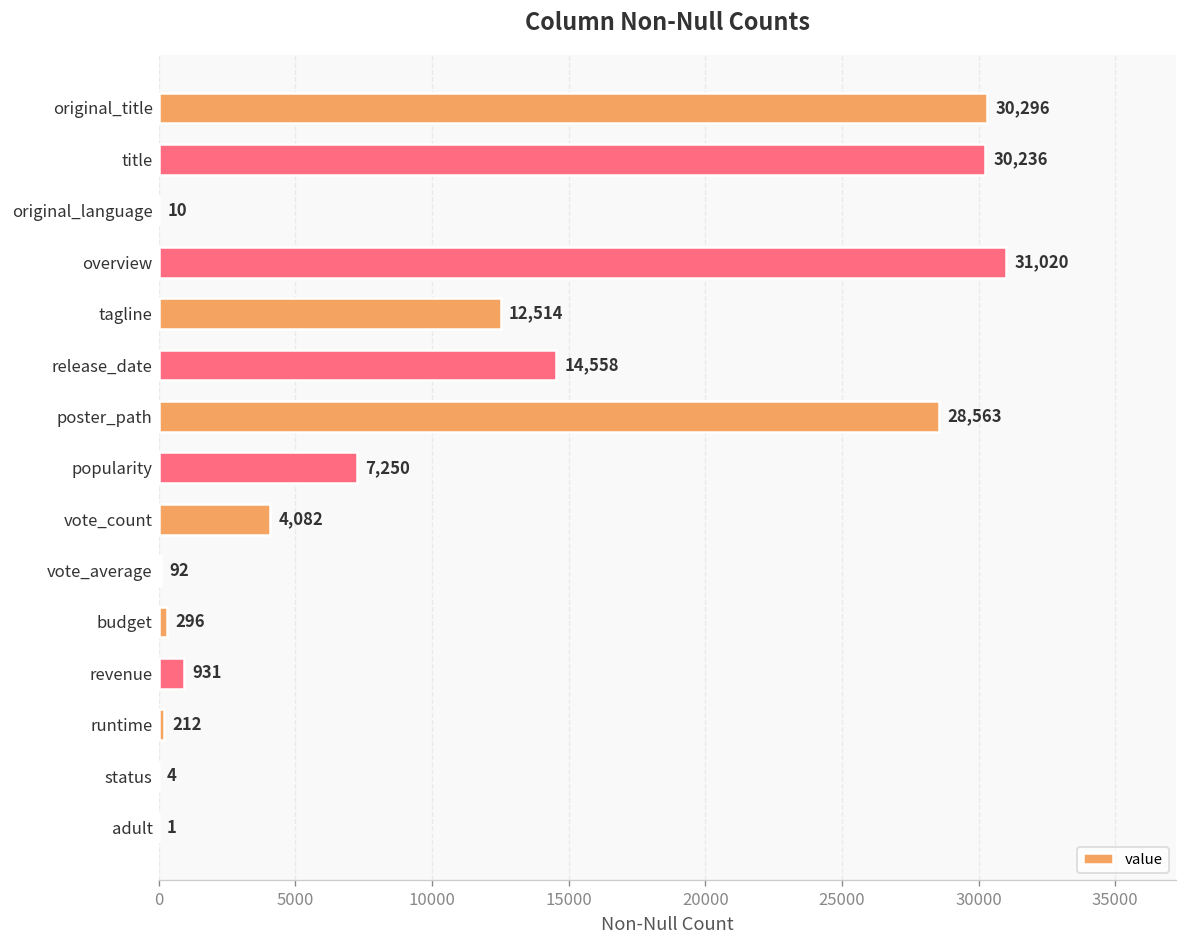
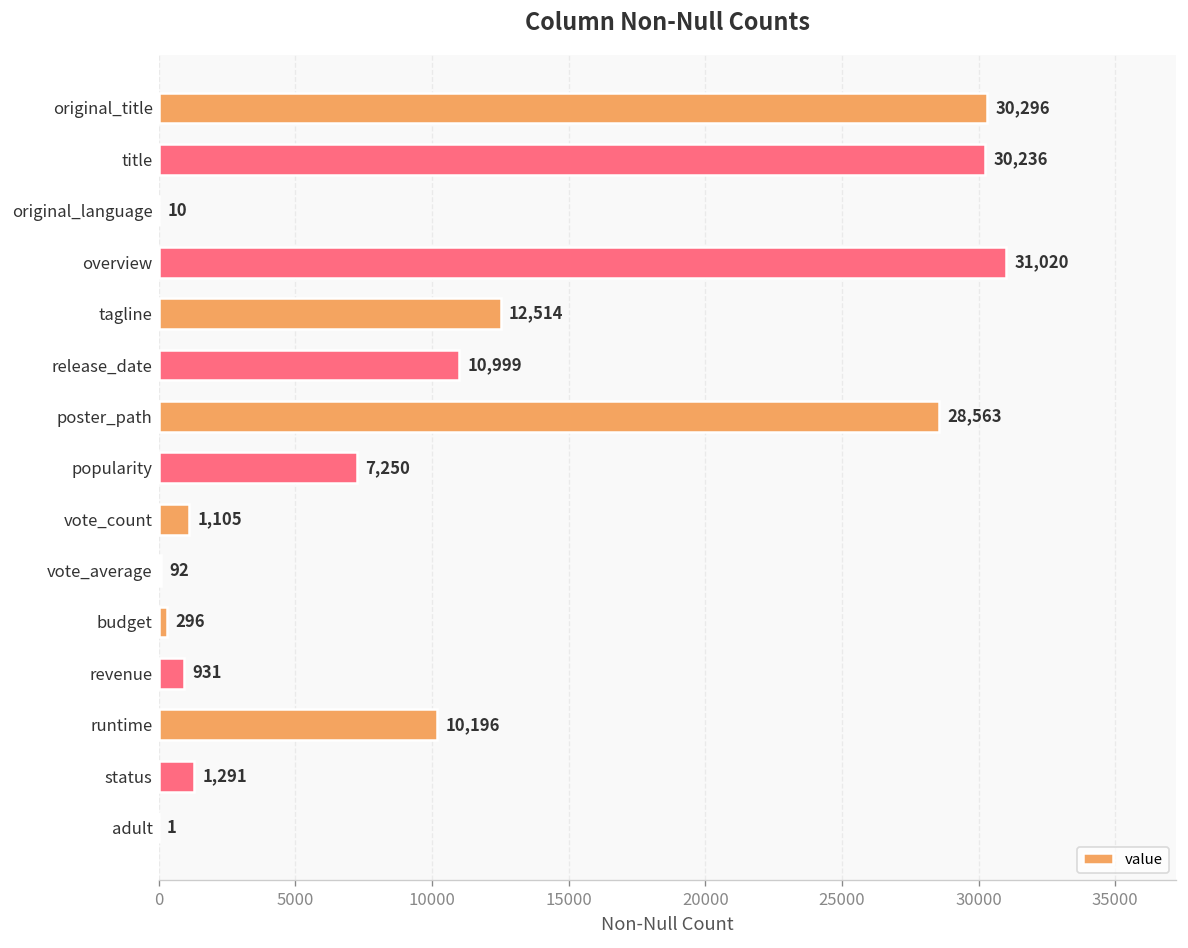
release_date: 14,558 -> 10,999
vote_count: 4,082 -> 1,105
runtime: 212 -> 10,196
status: 4 -> 1,291
